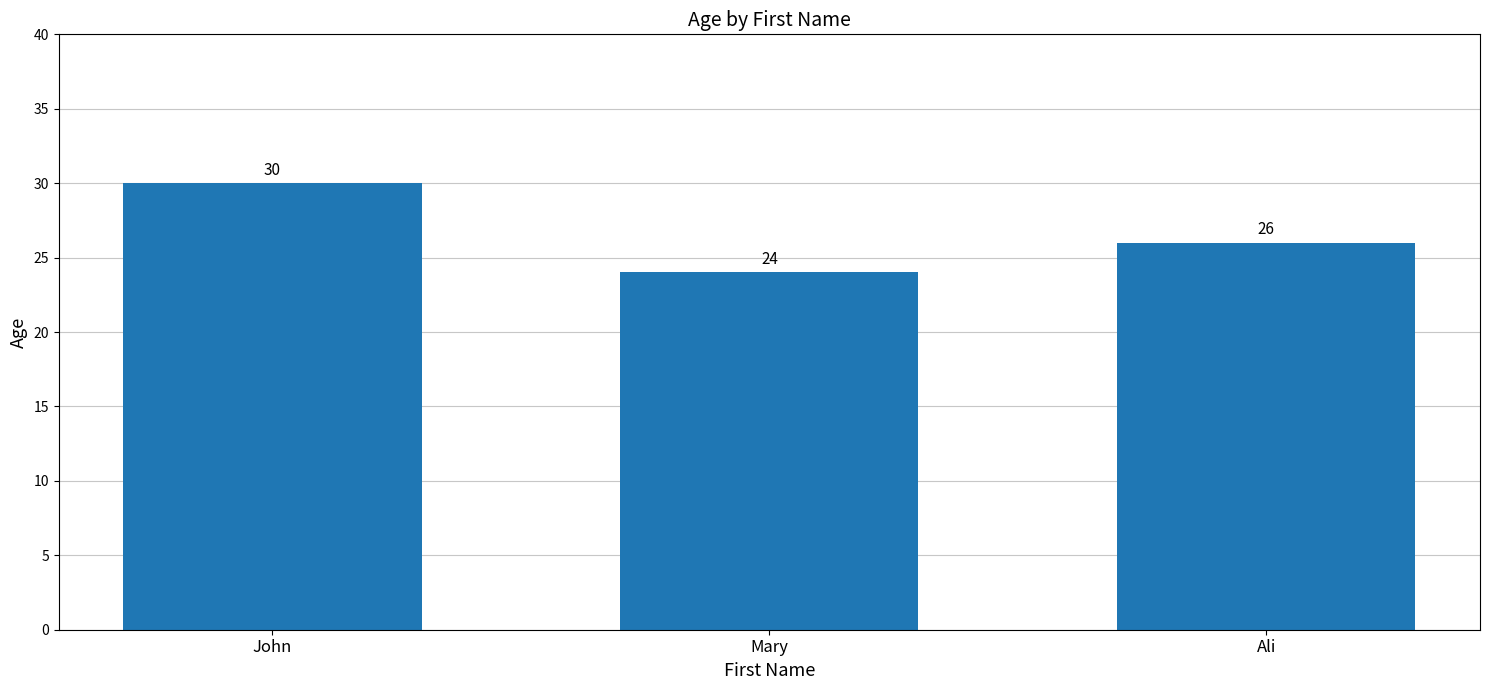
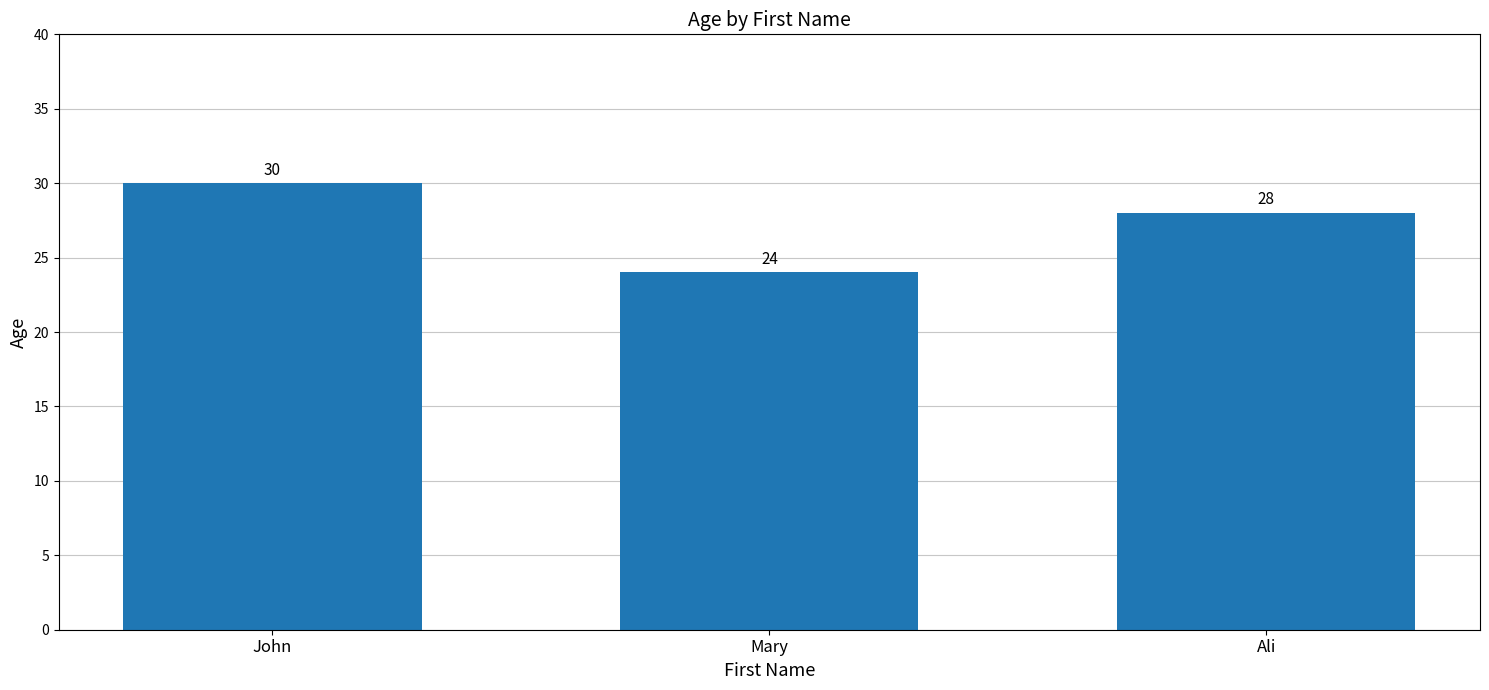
Ali: 26 -> 28
